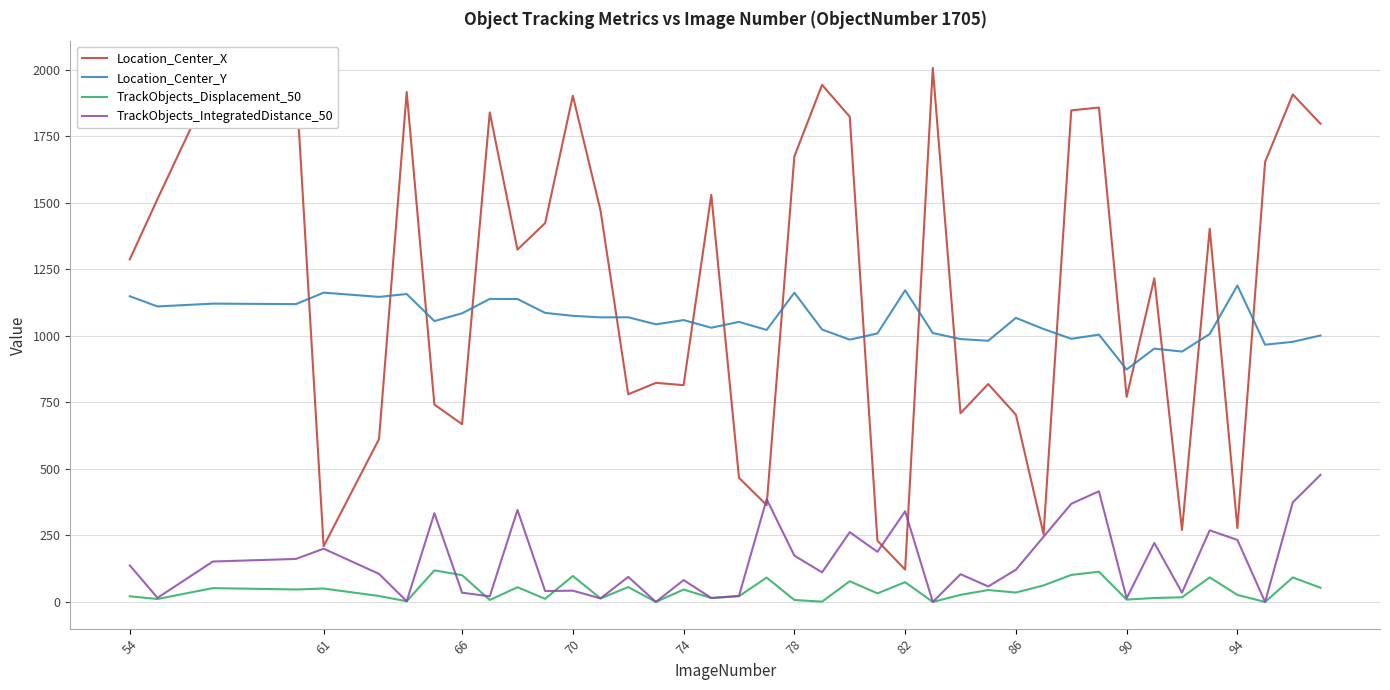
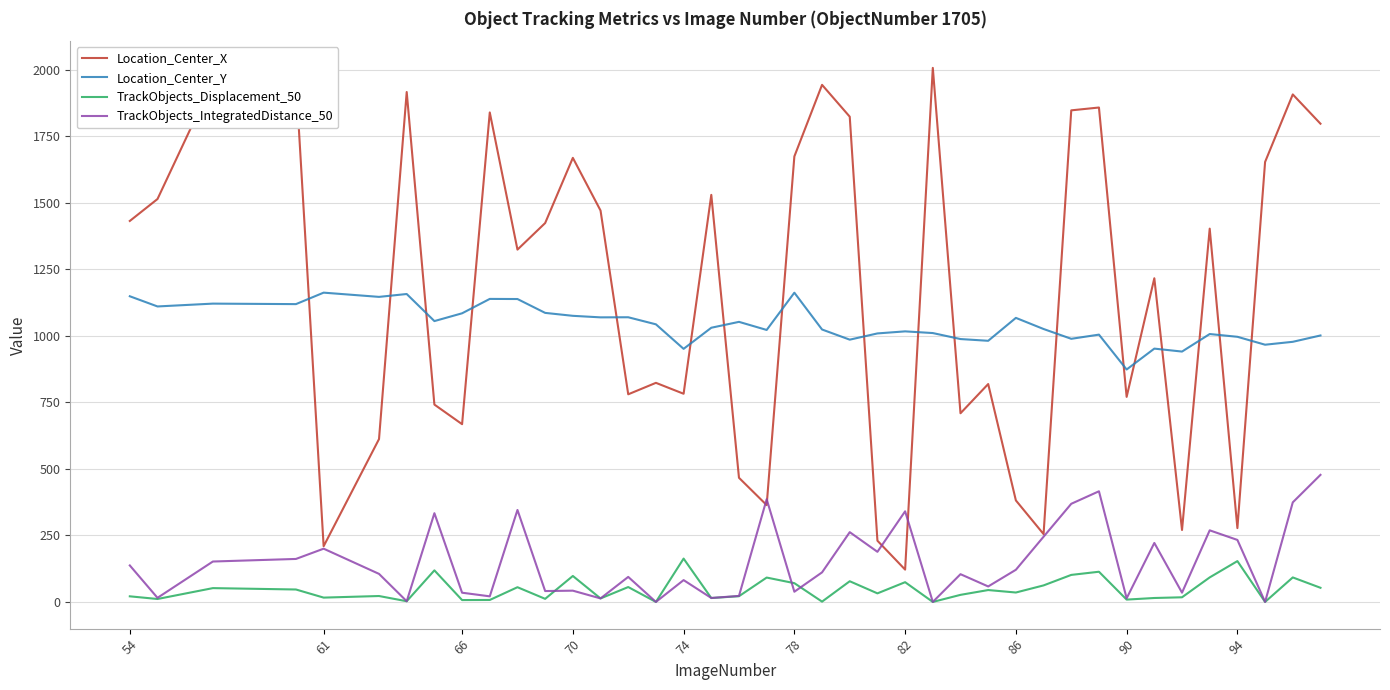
Location_Center_X, 54: 1290 -> 1430
TrackObjects_Displacement_50, 61: 50 -> 20
TrackObjects_Displacement_50, 66: 100 -> 10
Location_Center_X, 70: 1900 -> 1670
Location_Center_X, 74: 810 -> 780
Location_Center_Y, 74: 1060 -> 950
TrackObjects_Displacement_50, 74: 50 -> 160
TrackObjects_Displacement_50, 78: 10 -> 70
TrackObjects_IntegratedDistance_50, 78: 170 -> 40
Location_Center_Y, 82: 1170 -> 1020
Location_Center_X, 86: 700 -> 380
Location_Center_Y, 94: 1190 -> 1000
TrackObjects_Displacement_50, 94: 30 -> 150
